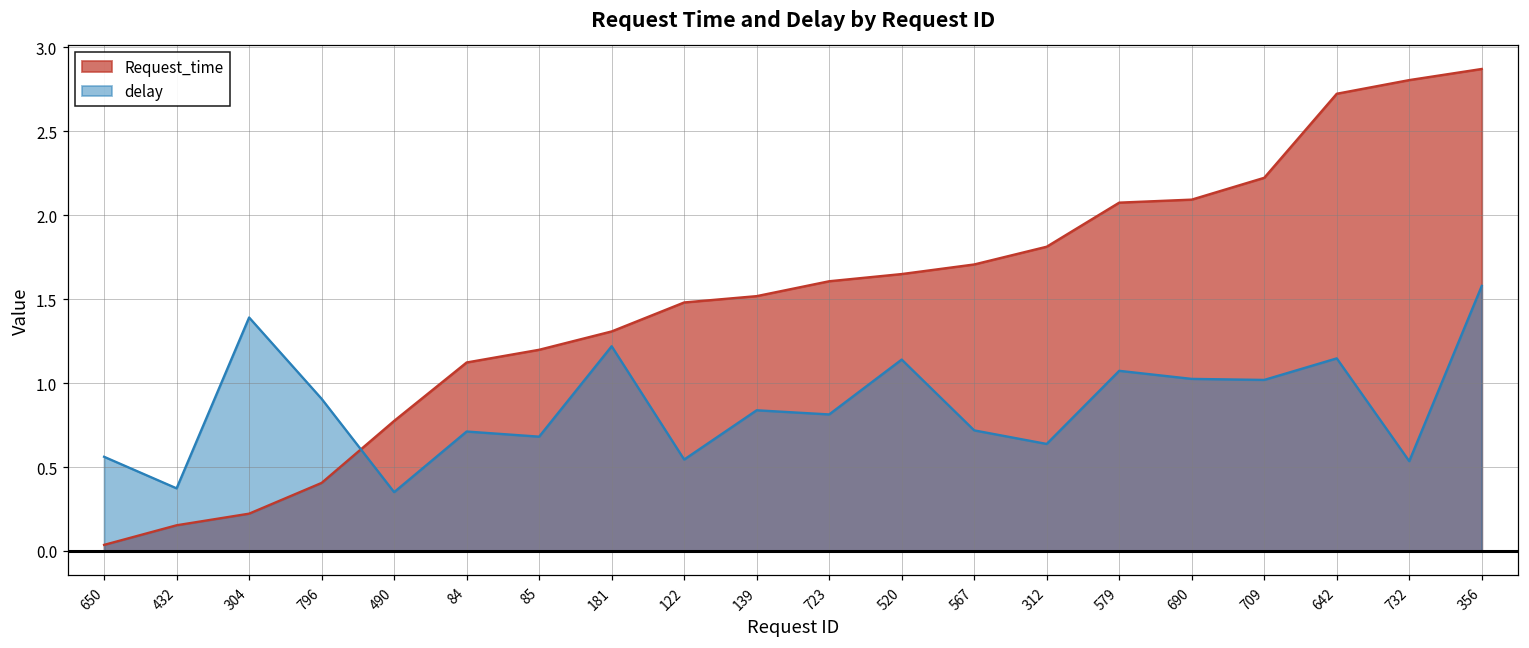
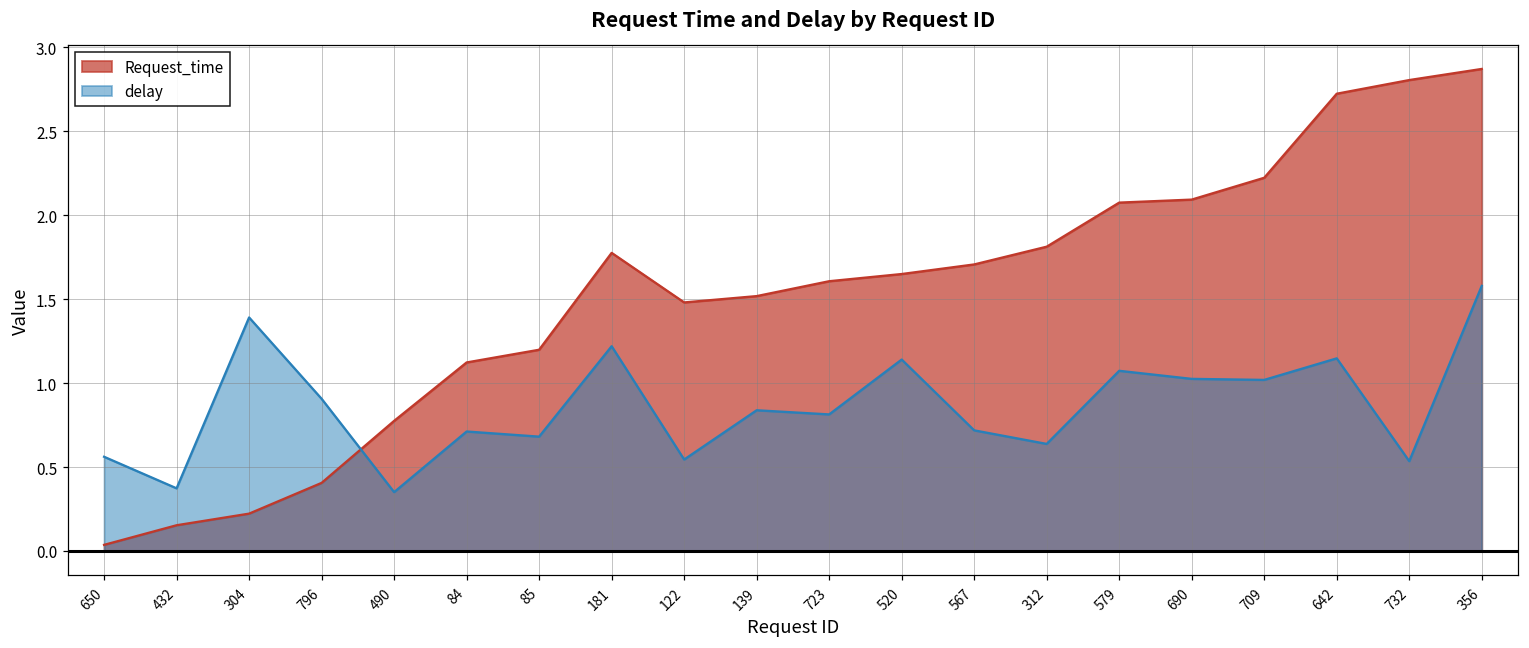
Request_time, 181: 1.31 -> 1.78
